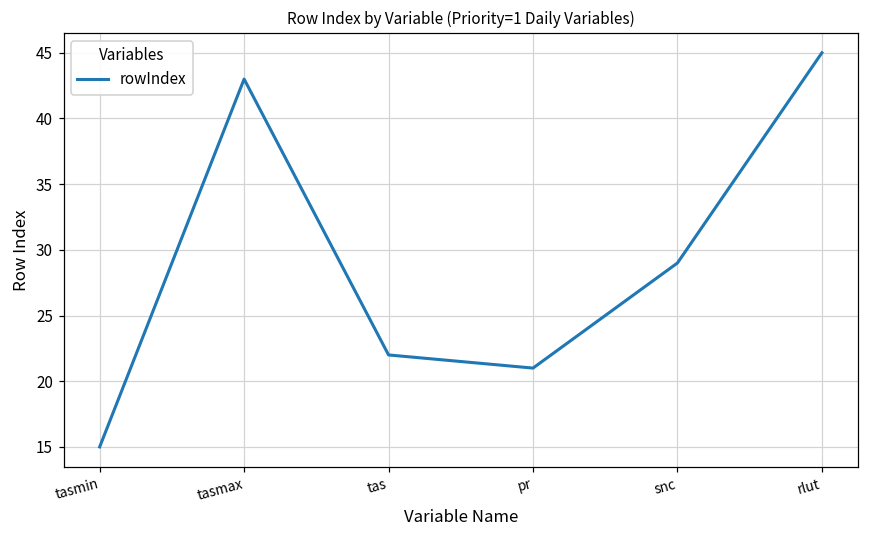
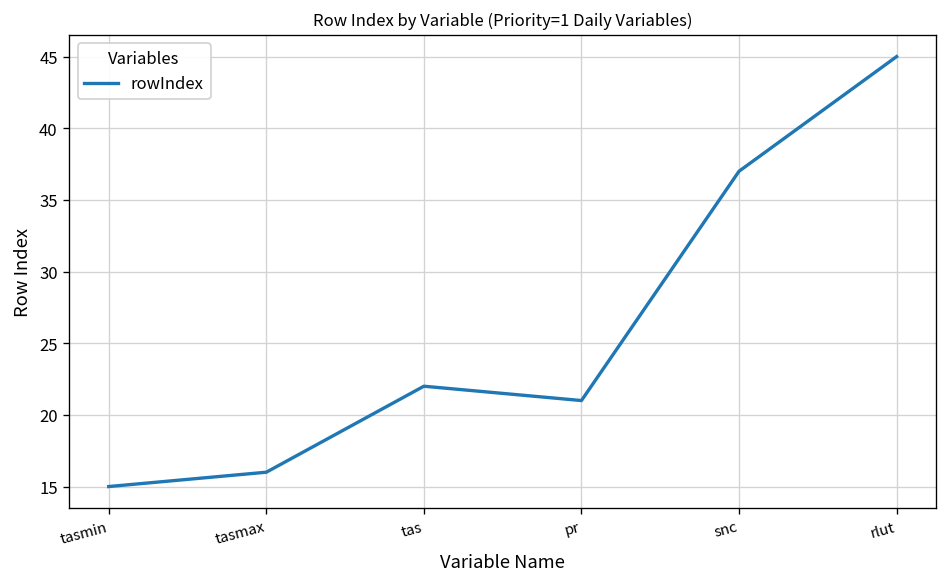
tasmax: 43 -> 16
snc: 29 -> 37
